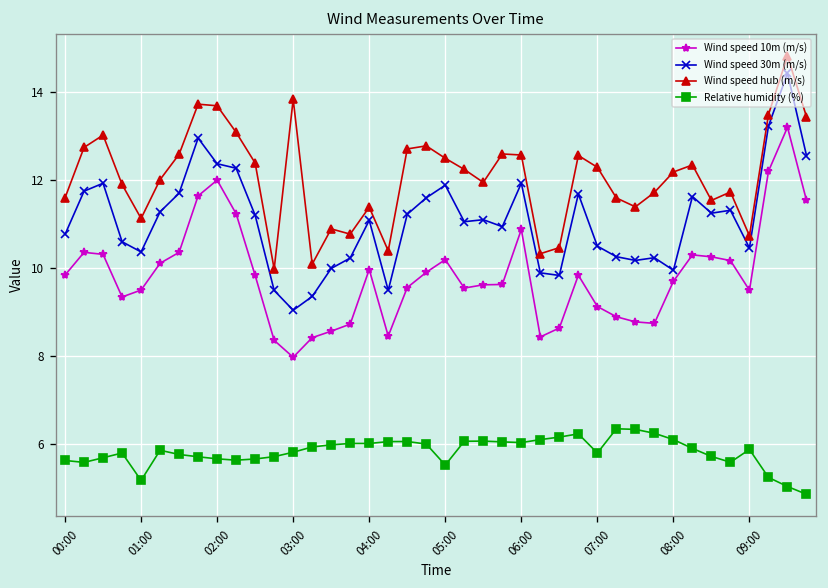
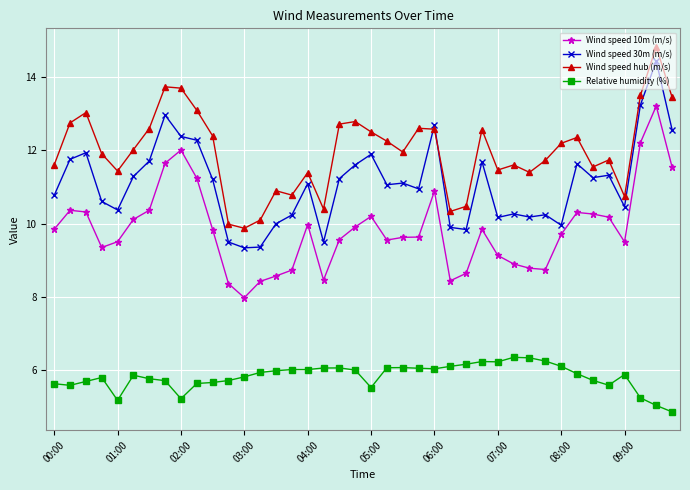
Wind speed hub (m/s), 01:00: 11.1 -> 11.4
Relative humidity (%), 02:00: 5.7 -> 5.2
Wind speed 30m (m/s), 03:00: 9.0 -> 9.3
Wind speed hub (m/s), 03:00: 13.8 -> 9.9
Wind speed 30m (m/s), 06:00: 11.9 -> 12.7
Wind speed 30m (m/s), 07:00: 10.5 -> 10.2
Wind speed hub (m/s), 07:00: 12.3 -> 11.5
Relative humidity (%), 07:00: 5.8 -> 6.2
